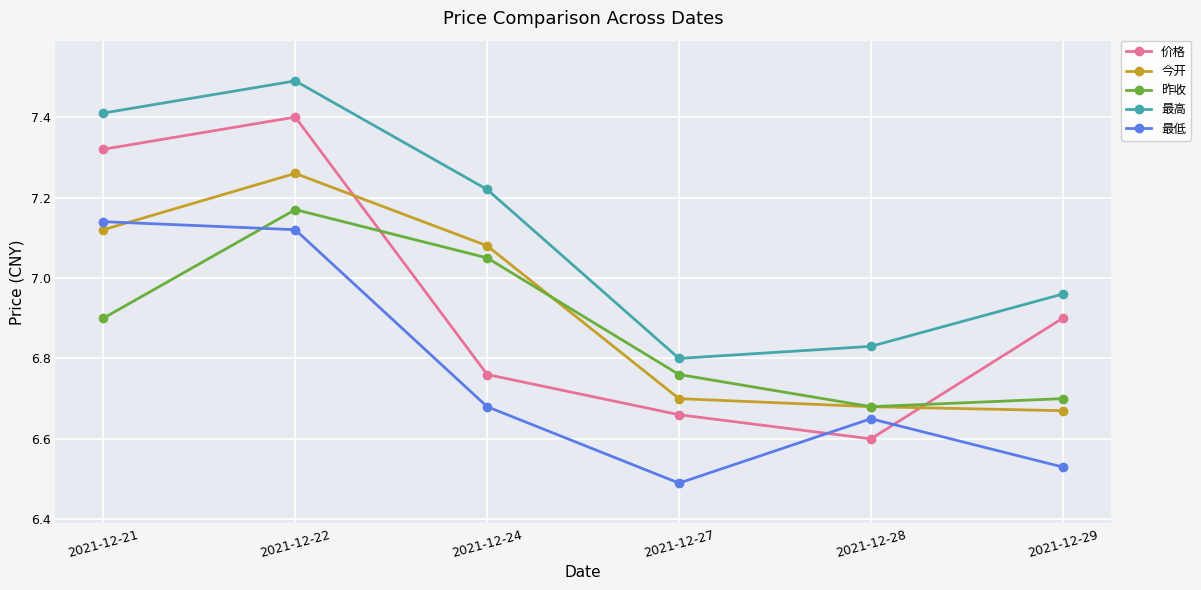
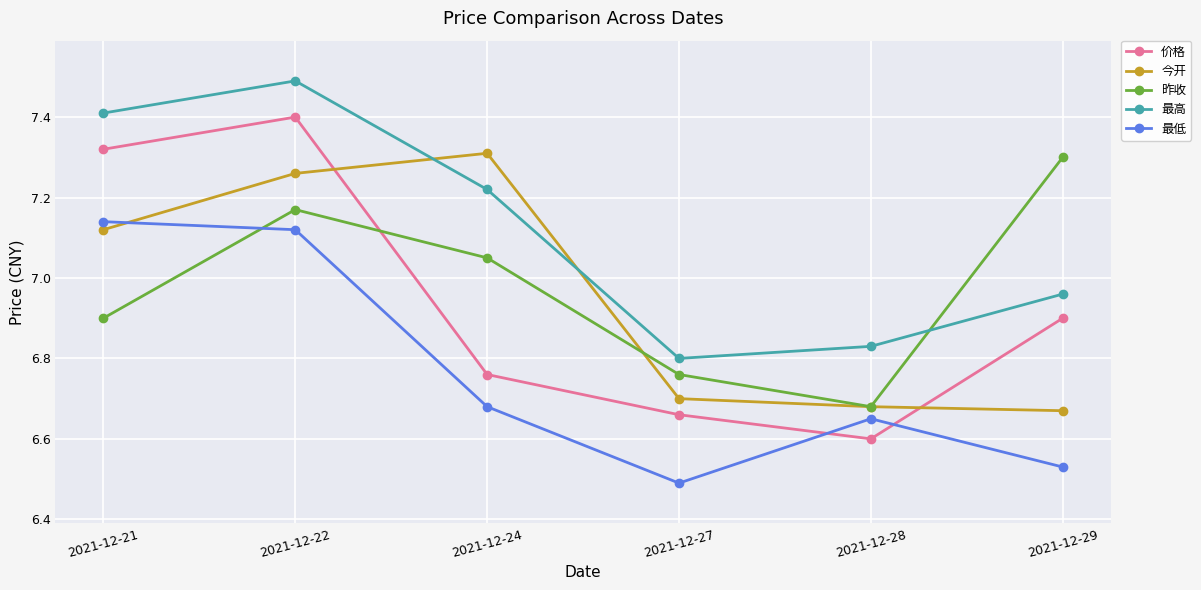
今开, 2021-12-24: 7.08 -> 7.31
昨收, 2021-12-29: 6.7 -> 7.3
